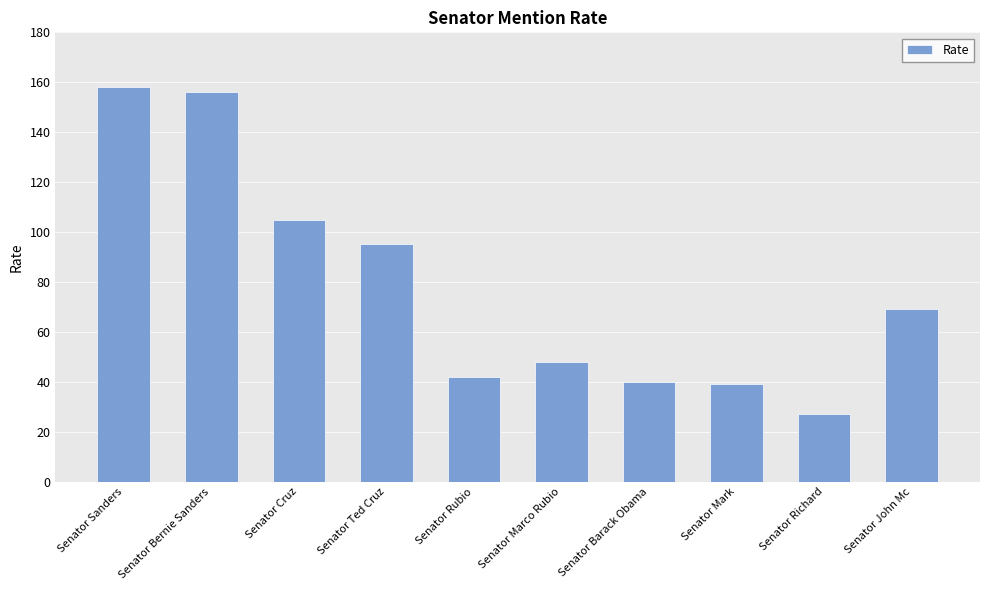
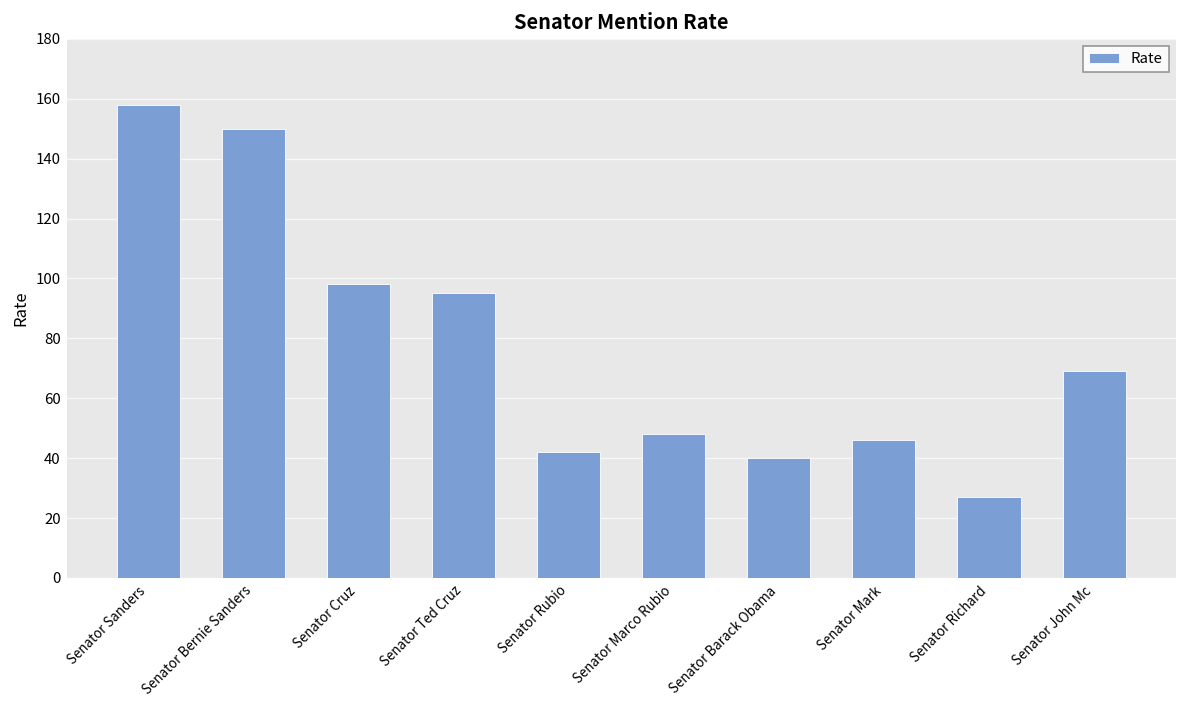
Senator Bernie Sanders: 156 -> 150
Senator Cruz: 105 -> 98
Senator Mark: 39 -> 46
